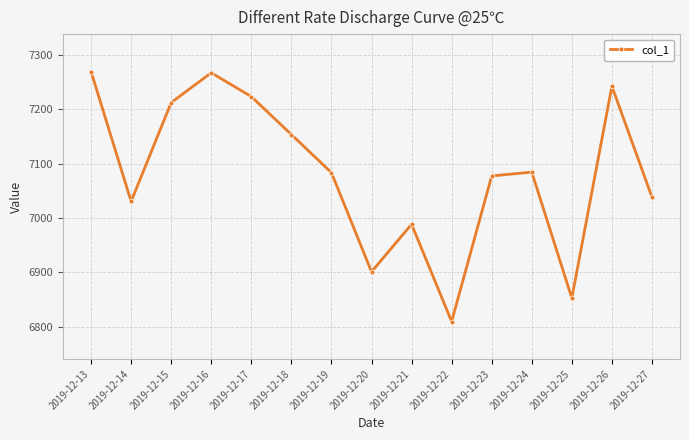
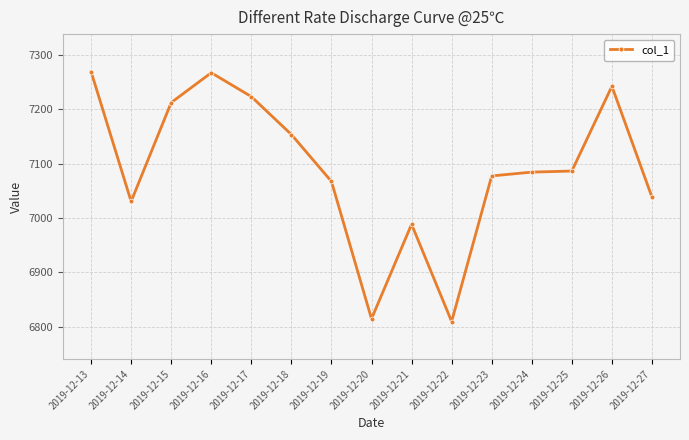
2019-12-19: 7080 -> 7070
2019-12-20: 6900 -> 6810
2019-12-25: 6850 -> 7090
